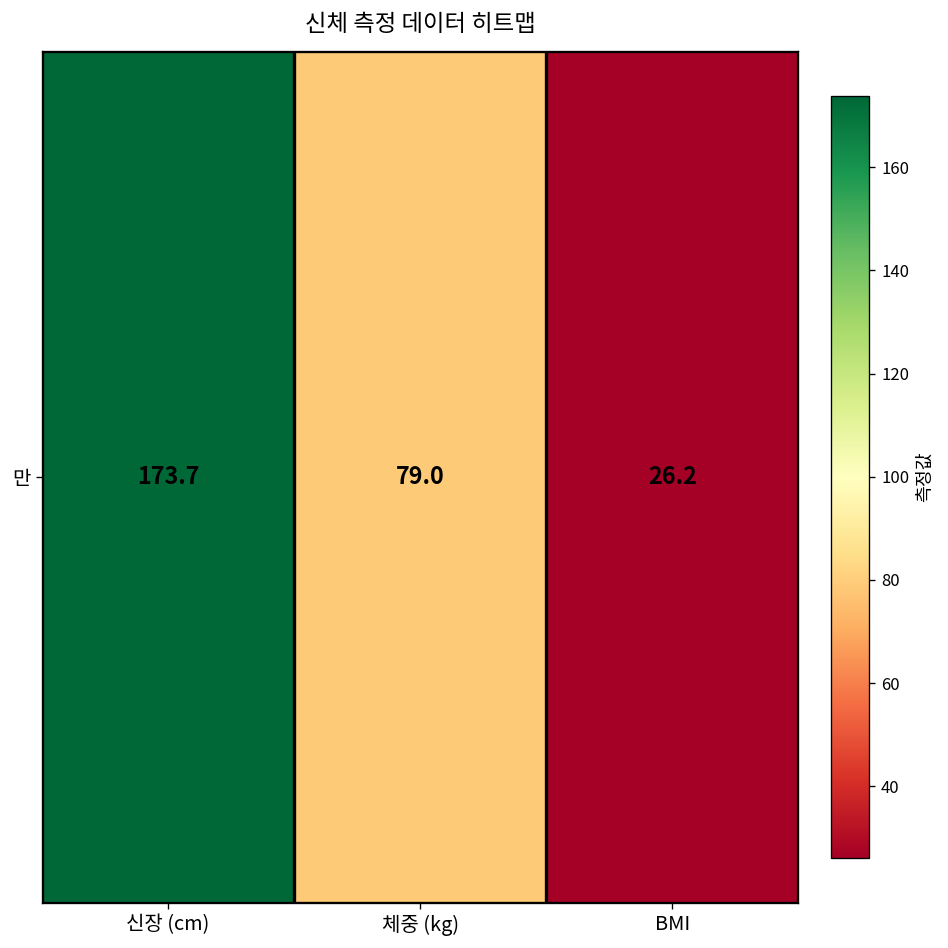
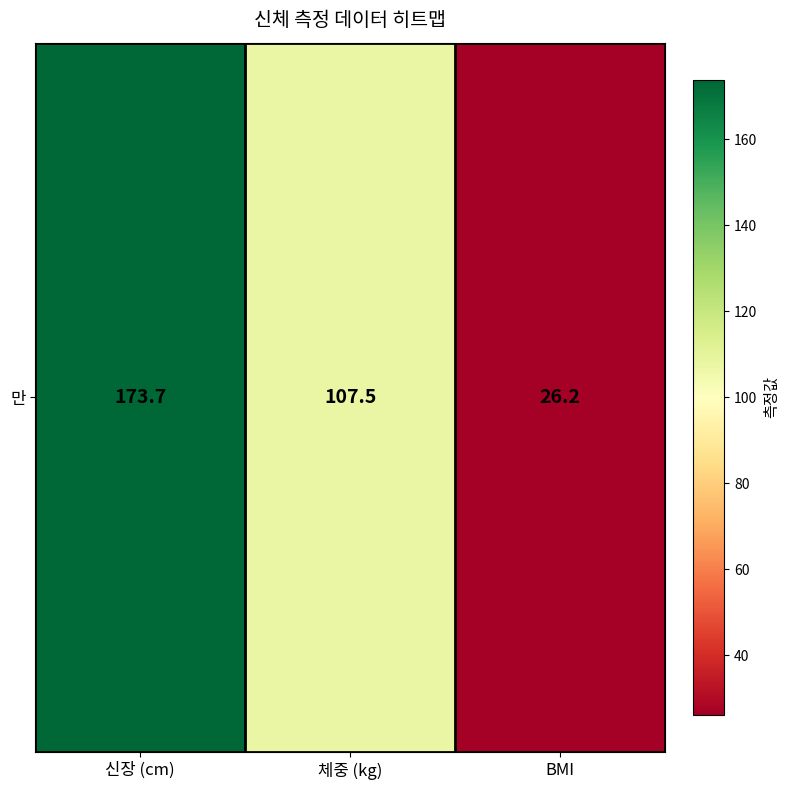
만, 체중 (kg): 79.0 -> 107.5
